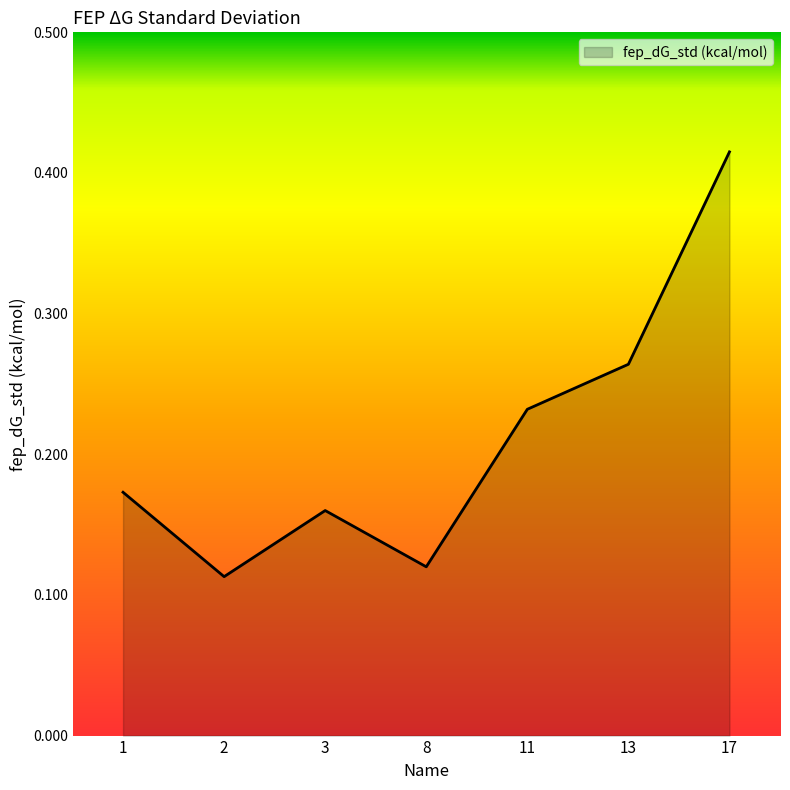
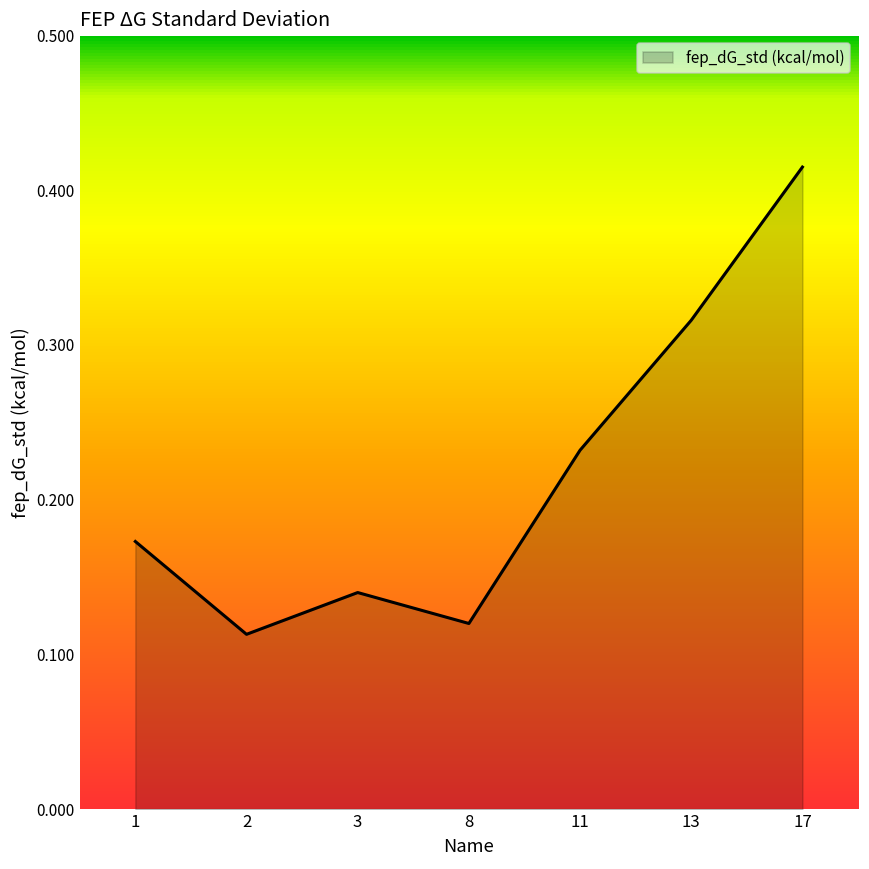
3: 0.16 -> 0.14
13: 0.264 -> 0.316
